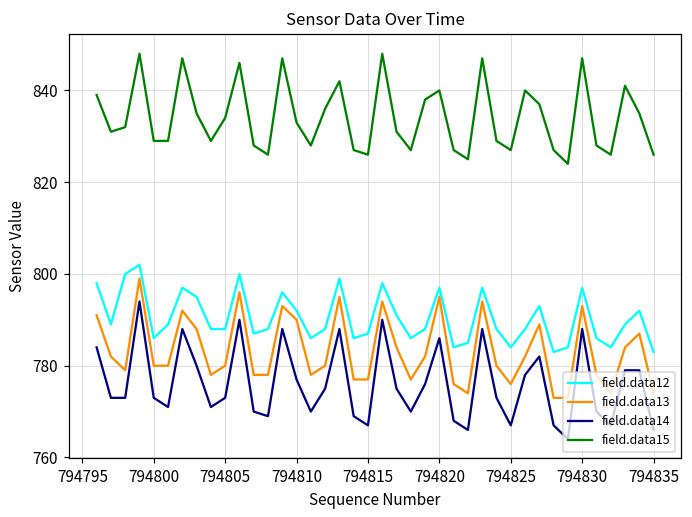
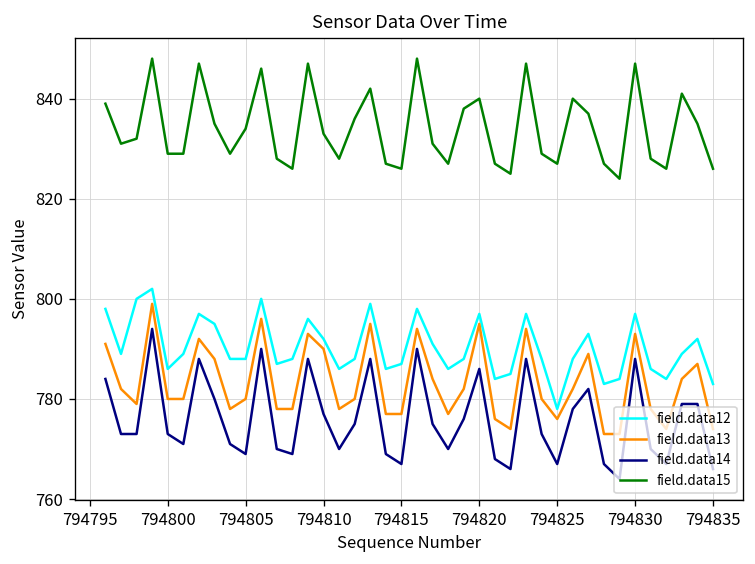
field.data14, 794805: 773 -> 769
field.data12, 794825: 784 -> 778
